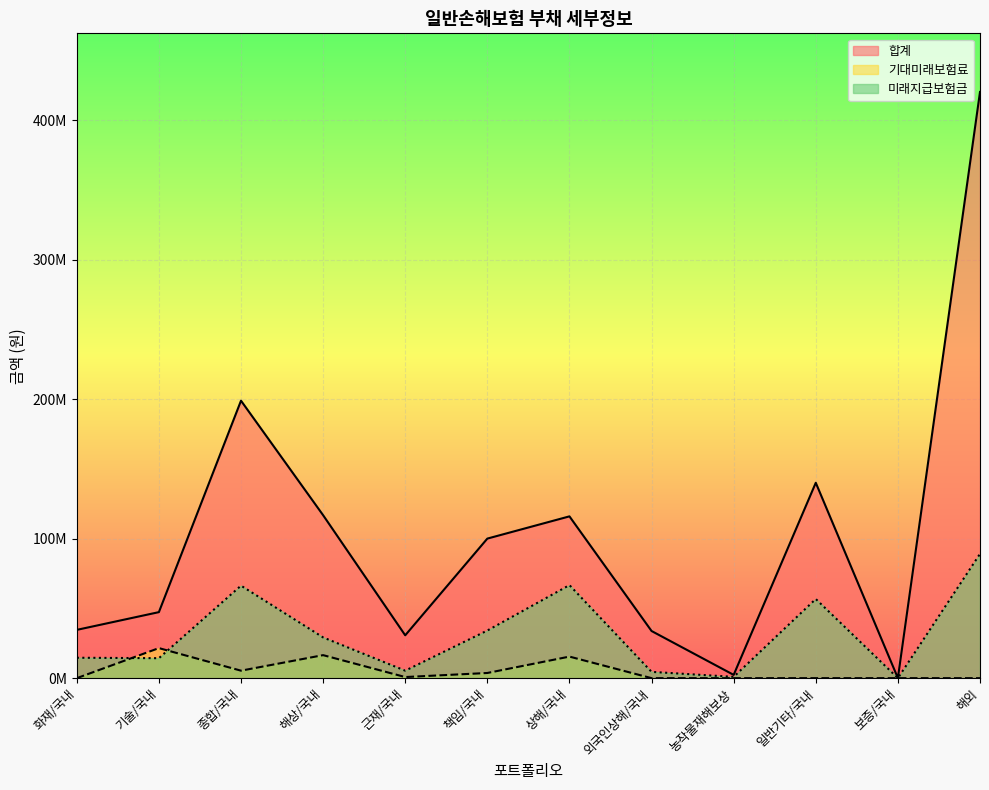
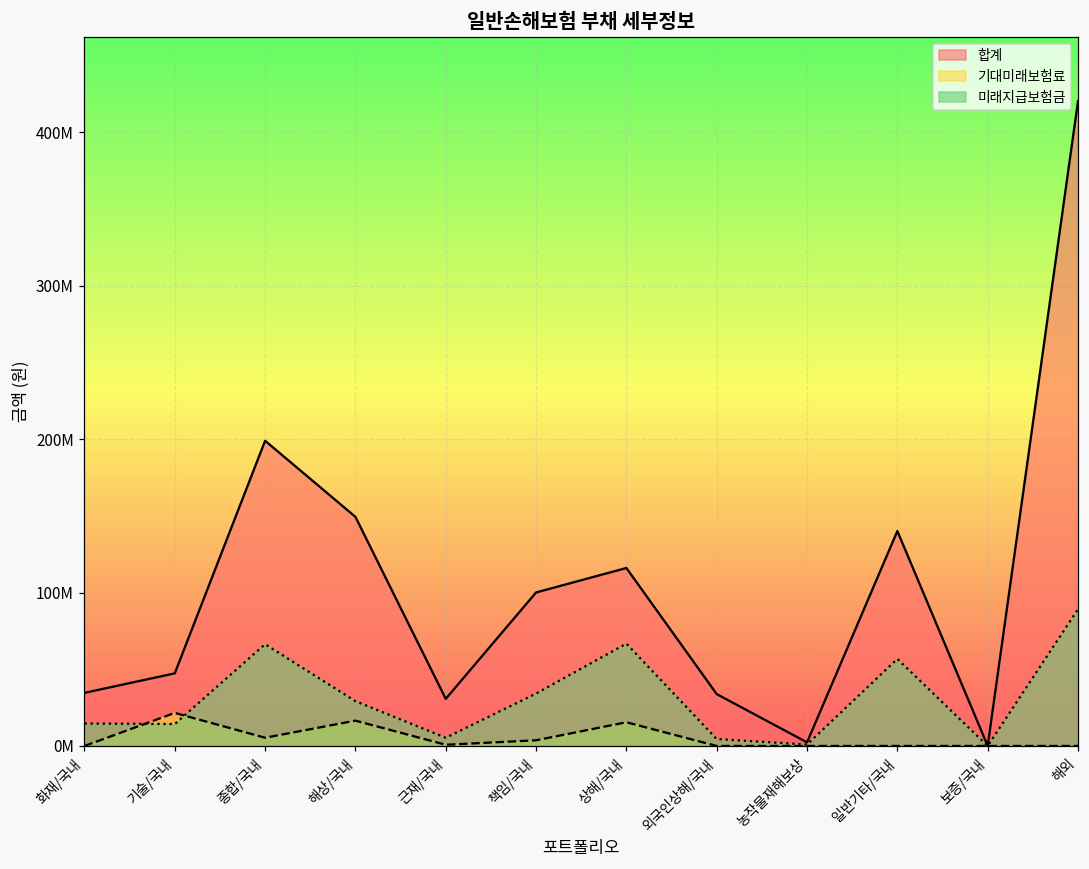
합계, 해상/국내: 117000000 -> 149000000
